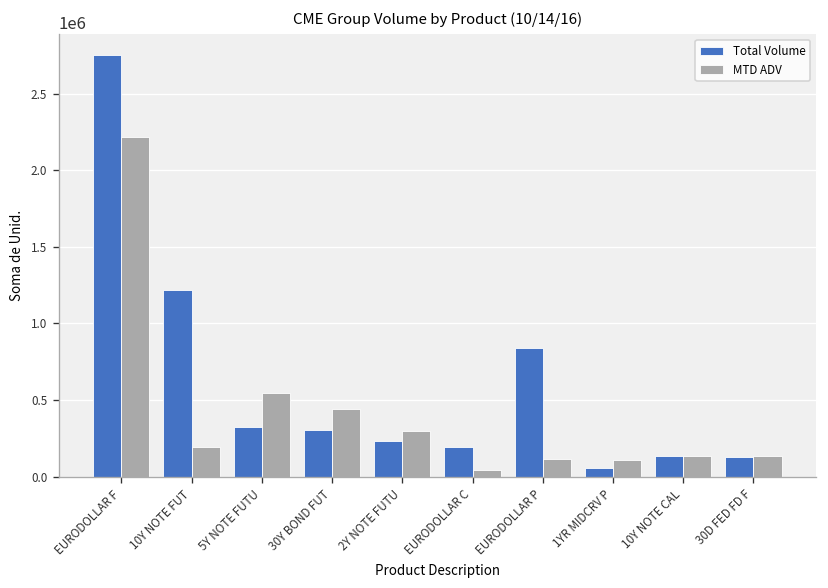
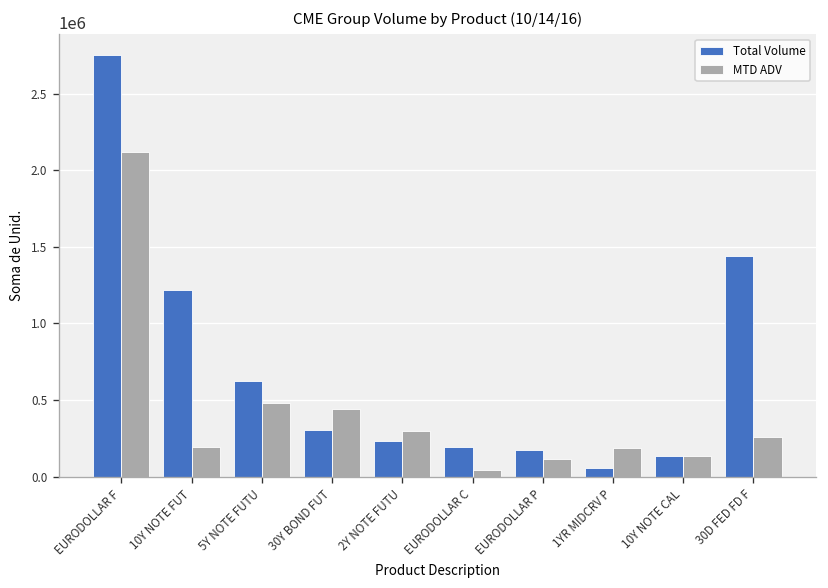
MTD ADV, EURODOLLAR F: 2220000 -> 2120000
Total Volume, 5Y NOTE FUTU: 320000 -> 630000
MTD ADV, 5Y NOTE FUTU: 550000 -> 480000
Total Volume, EURODOLLAR P: 840000 -> 170000
MTD ADV, 1YR MIDCRV P: 110000 -> 190000
Total Volume, 30D FED FD F: 130000 -> 1440000
MTD ADV, 30D FED FD F: 140000 -> 260000
